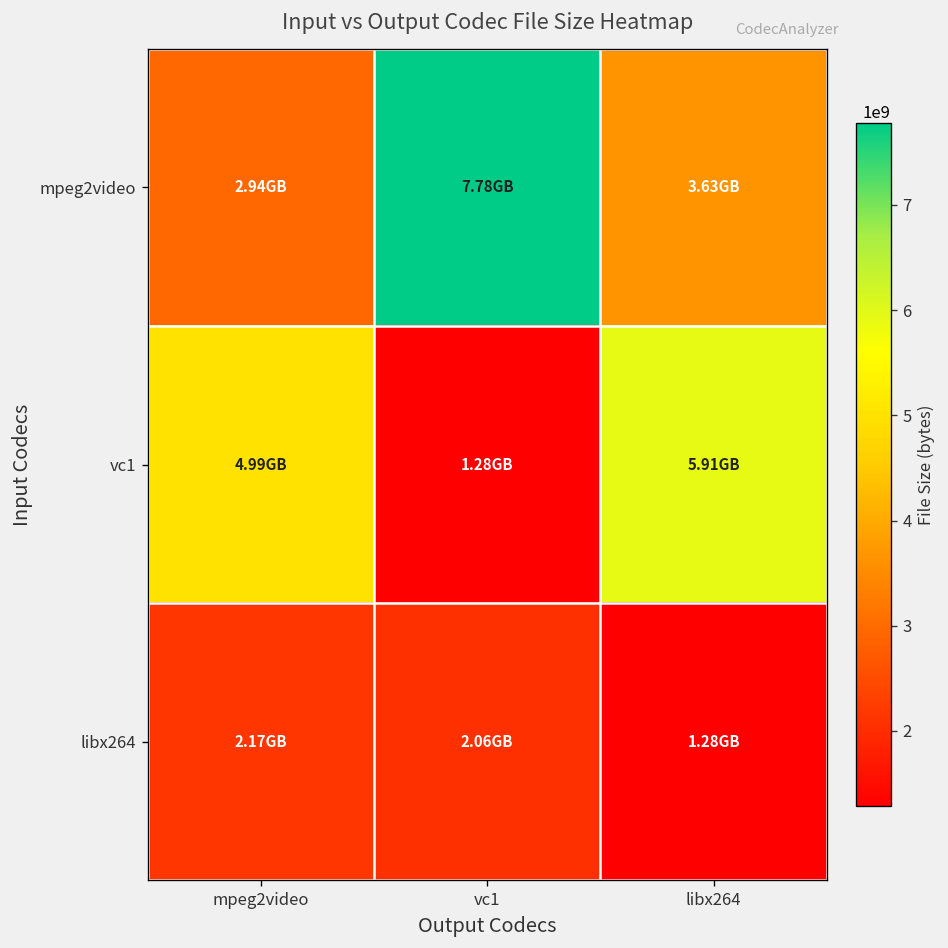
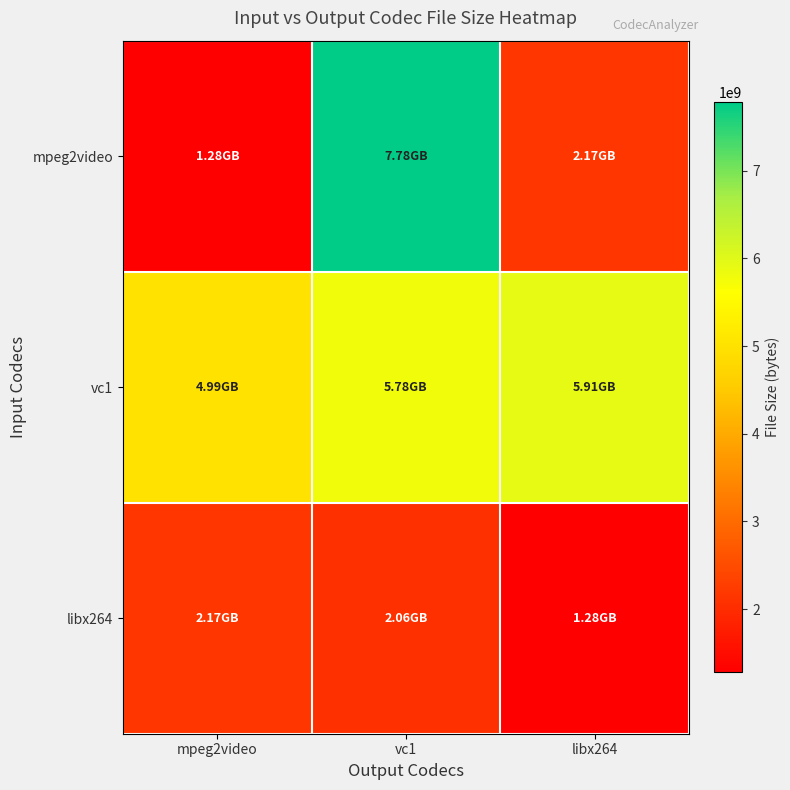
mpeg2video, mpeg2video: 2.94 -> 1.28
mpeg2video, libx264: 3.63 -> 2.17
vc1, vc1: 1.28 -> 5.78
